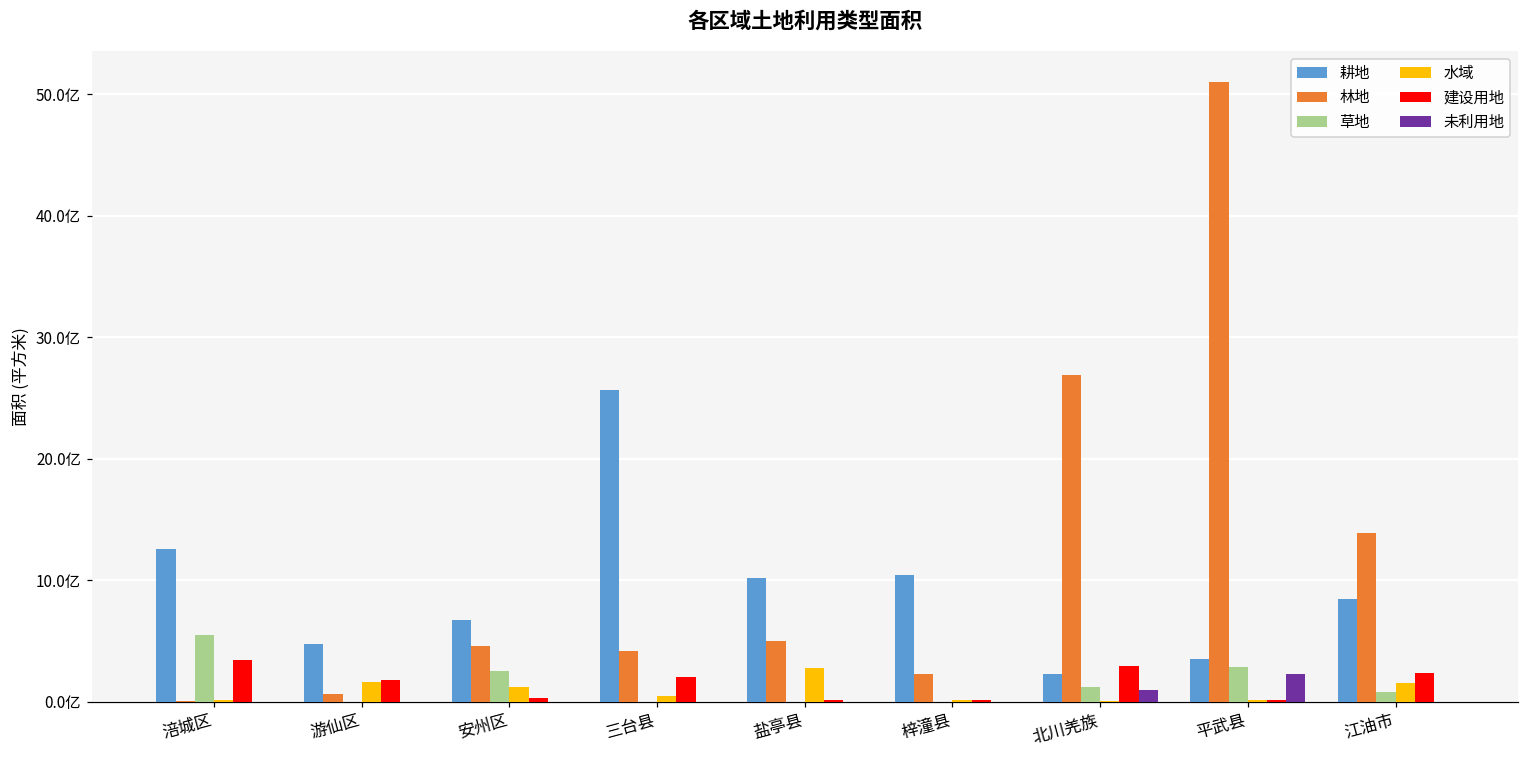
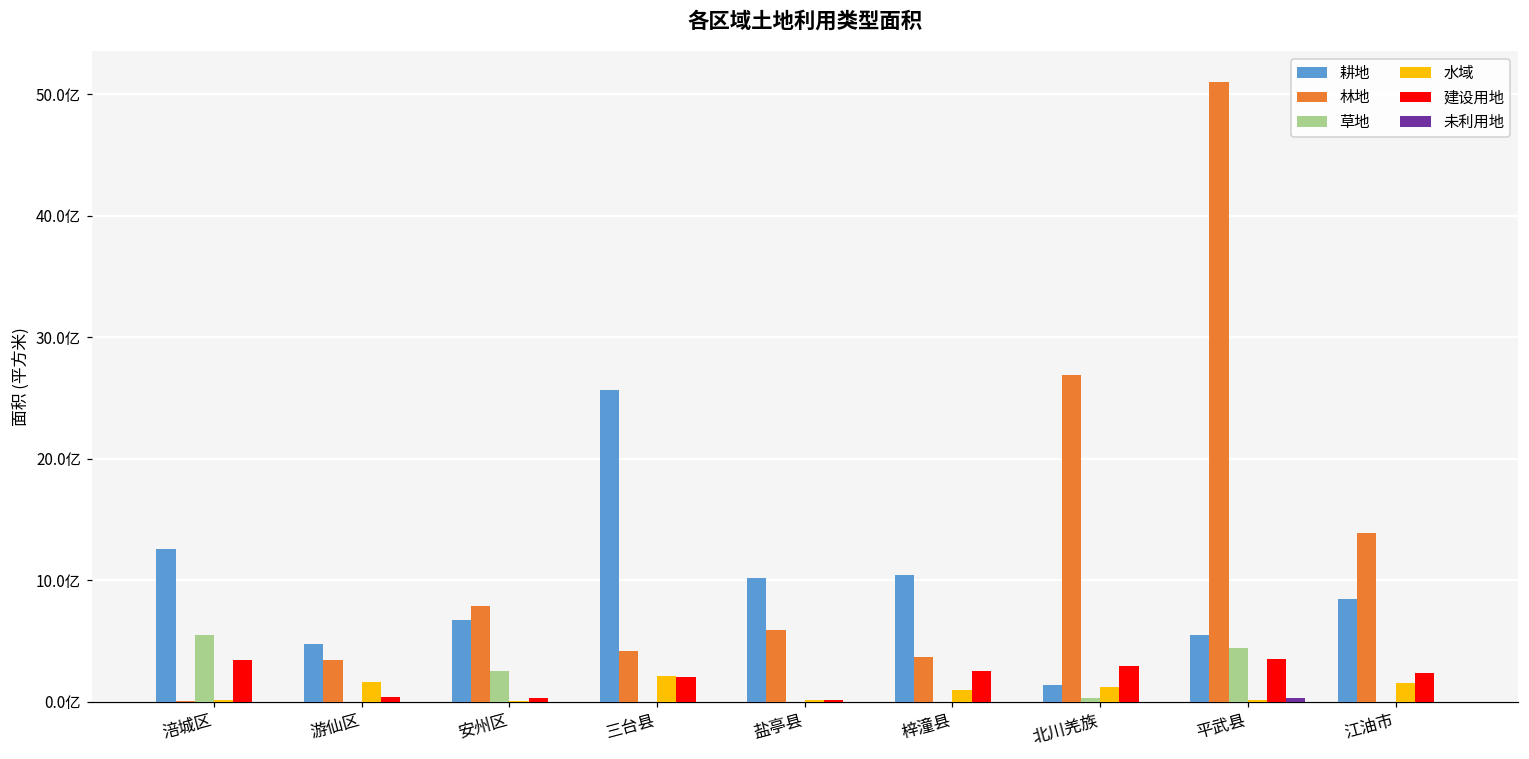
林地, 游仙区: 0.6亿 -> 3.4亿
建设用地, 游仙区: 1.8亿 -> 0.4亿
林地, 安州区: 4.6亿 -> 7.9亿
水域, 安州区: 1.2亿 -> 0.0亿
水域, 三台县: 0.4亿 -> 2.1亿
林地, 盐亭县: 5.0亿 -> 5.9亿
水域, 盐亭县: 2.8亿 -> 0.1亿
林地, 梓潼县: 2.3亿 -> 3.7亿
水域, 梓潼县: 0.2亿 -> 1.0亿
建设用地, 梓潼县: 0.2亿 -> 2.5亿
耕地, 北川羌族: 2.3亿 -> 1.4亿
草地, 北川羌族: 1.2亿 -> 0.3亿
水域, 北川羌族: 0.0亿 -> 1.2亿
未利用地, 北川羌族: 1.0亿 -> 0.0亿
耕地, 平武县: 3.5亿 -> 5.5亿
草地, 平武县: 2.9亿 -> 4.4亿
建设用地, 平武县: 0.1亿 -> 3.5亿
未利用地, 平武县: 2.3亿 -> 0.3亿
草地, 江油市: 0.9亿 -> 0.0亿
